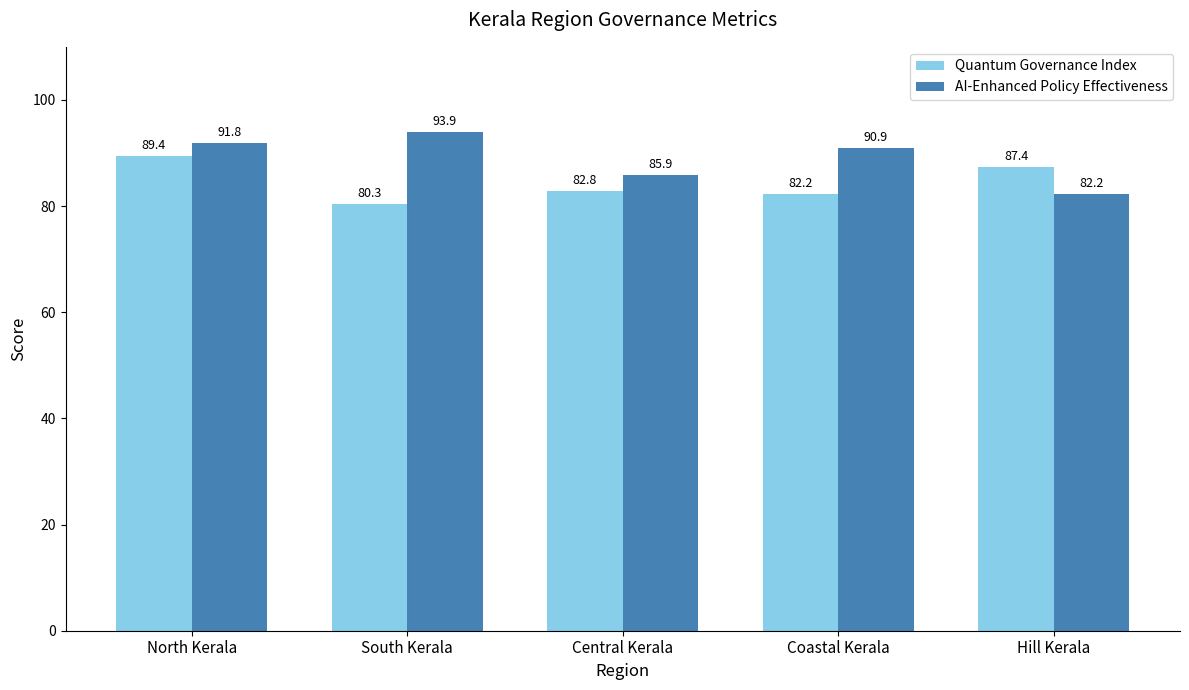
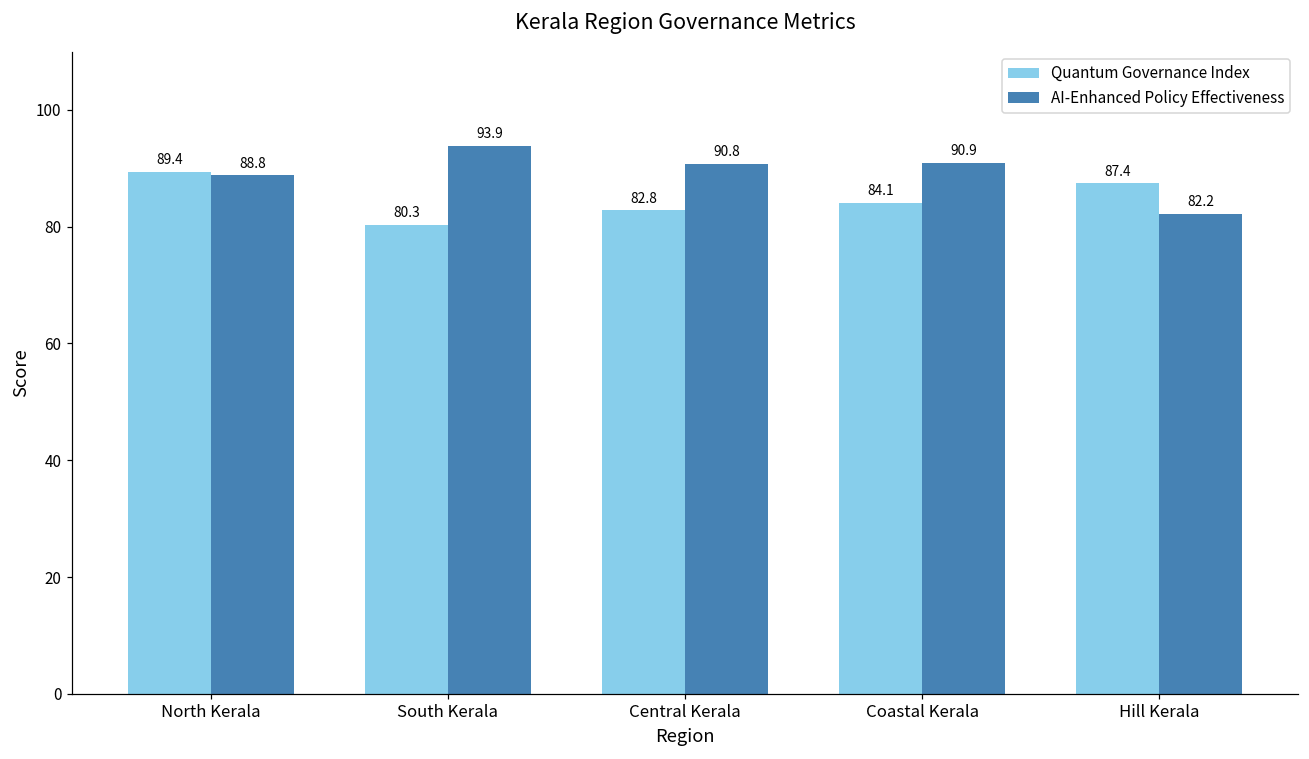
AI-Enhanced Policy Effectiveness, North Kerala: 91.8 -> 88.8
AI-Enhanced Policy Effectiveness, Central Kerala: 85.9 -> 90.8
Quantum Governance Index, Coastal Kerala: 82.2 -> 84.1
